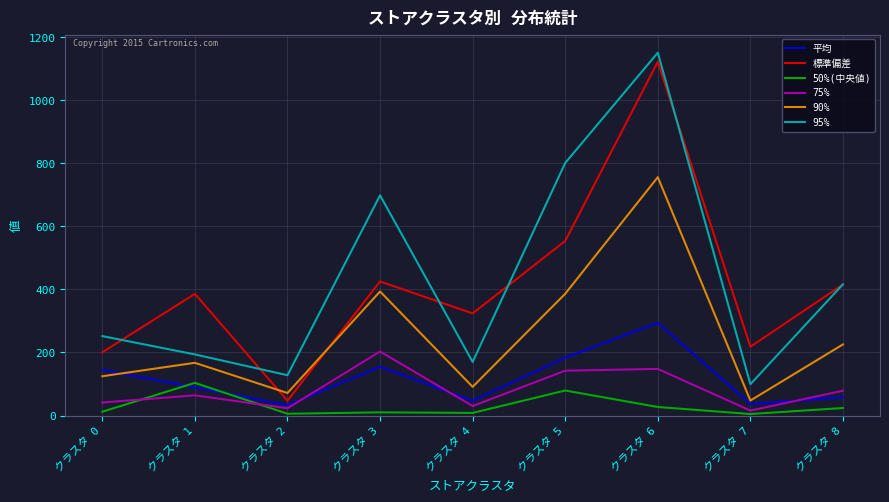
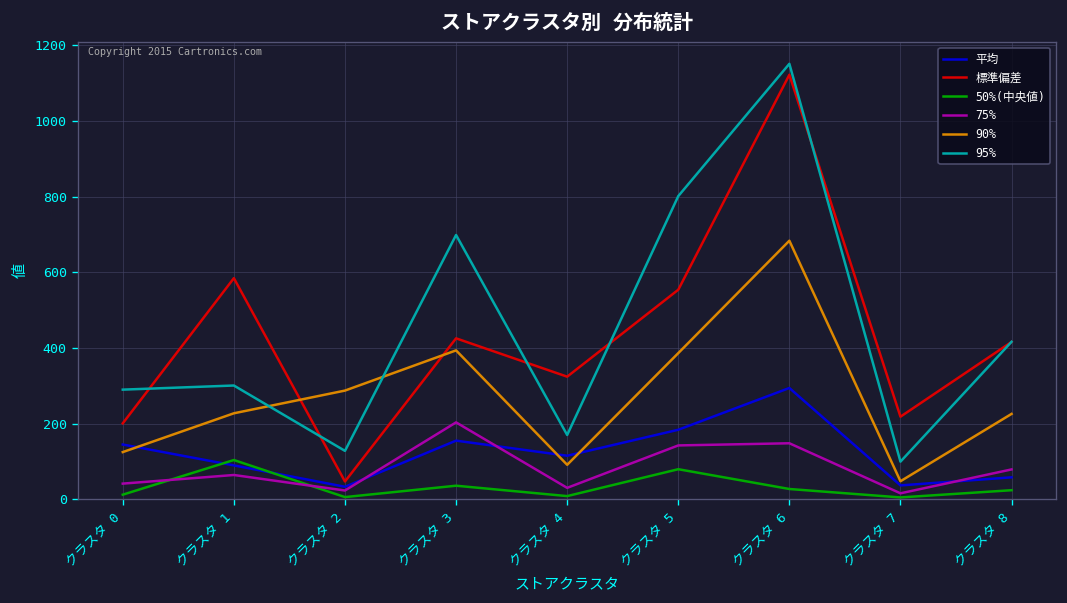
95%, クラスタ 0: 250 -> 290
標準偏差, クラスタ 1: 390 -> 580
90%, クラスタ 1: 170 -> 230
95%, クラスタ 1: 190 -> 300
90%, クラスタ 2: 70 -> 290
50%(中央値), クラスタ 3: 10 -> 40
平均, クラスタ 4: 50 -> 110
90%, クラスタ 6: 760 -> 680
